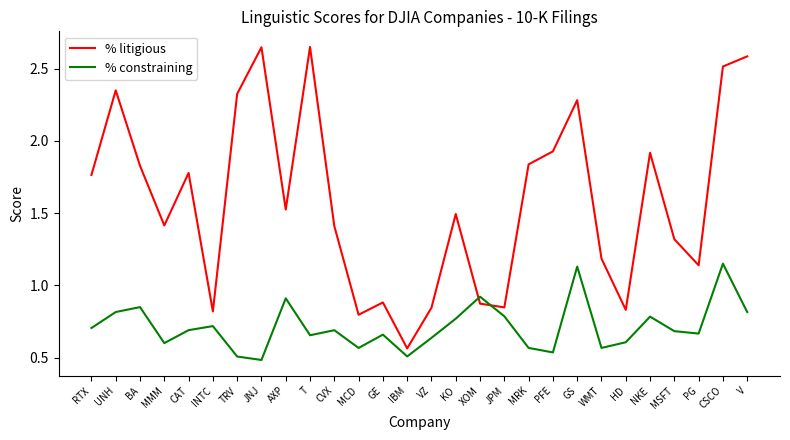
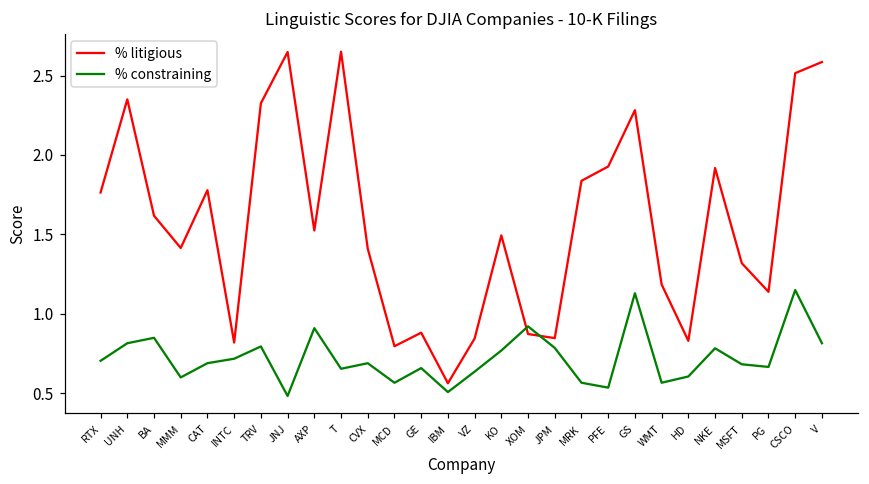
% litigious, BA: 1.83 -> 1.62
% constraining, TRV: 0.51 -> 0.79
